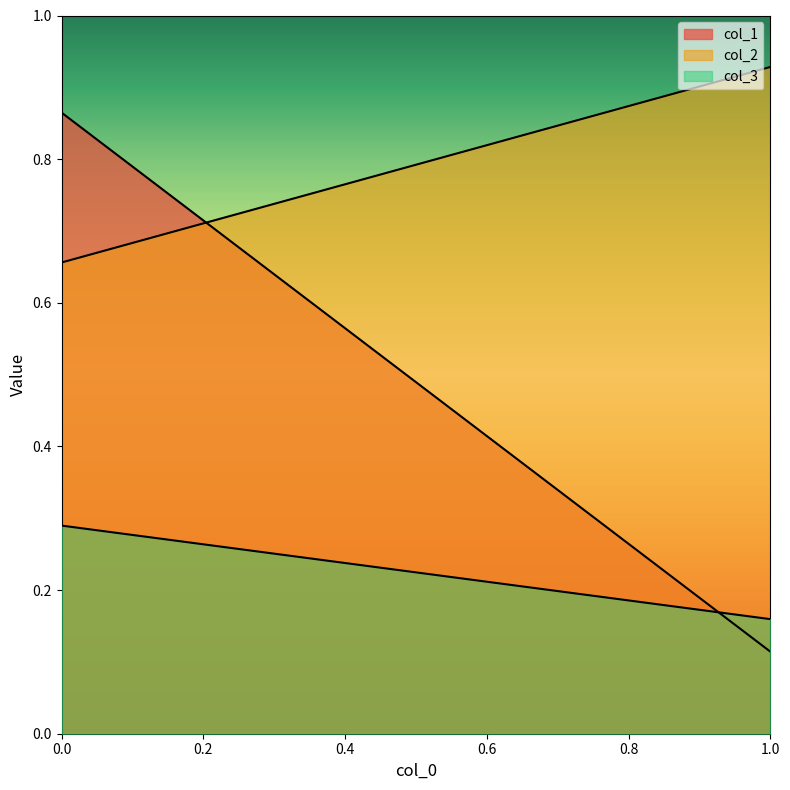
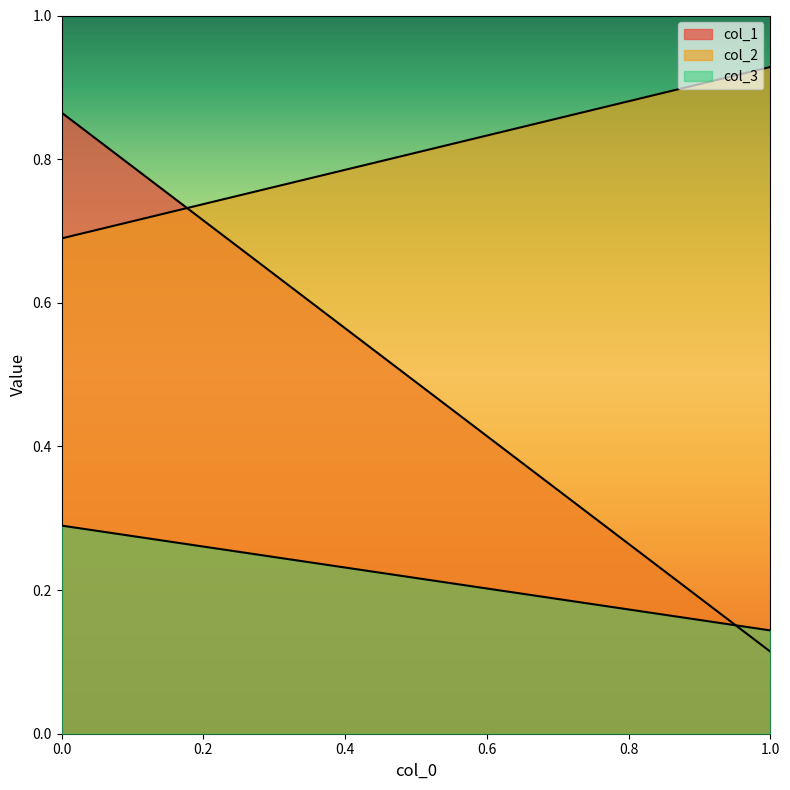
col_2, 0.0: 0.66 -> 0.69
col_3, 1.0: 0.16 -> 0.14
